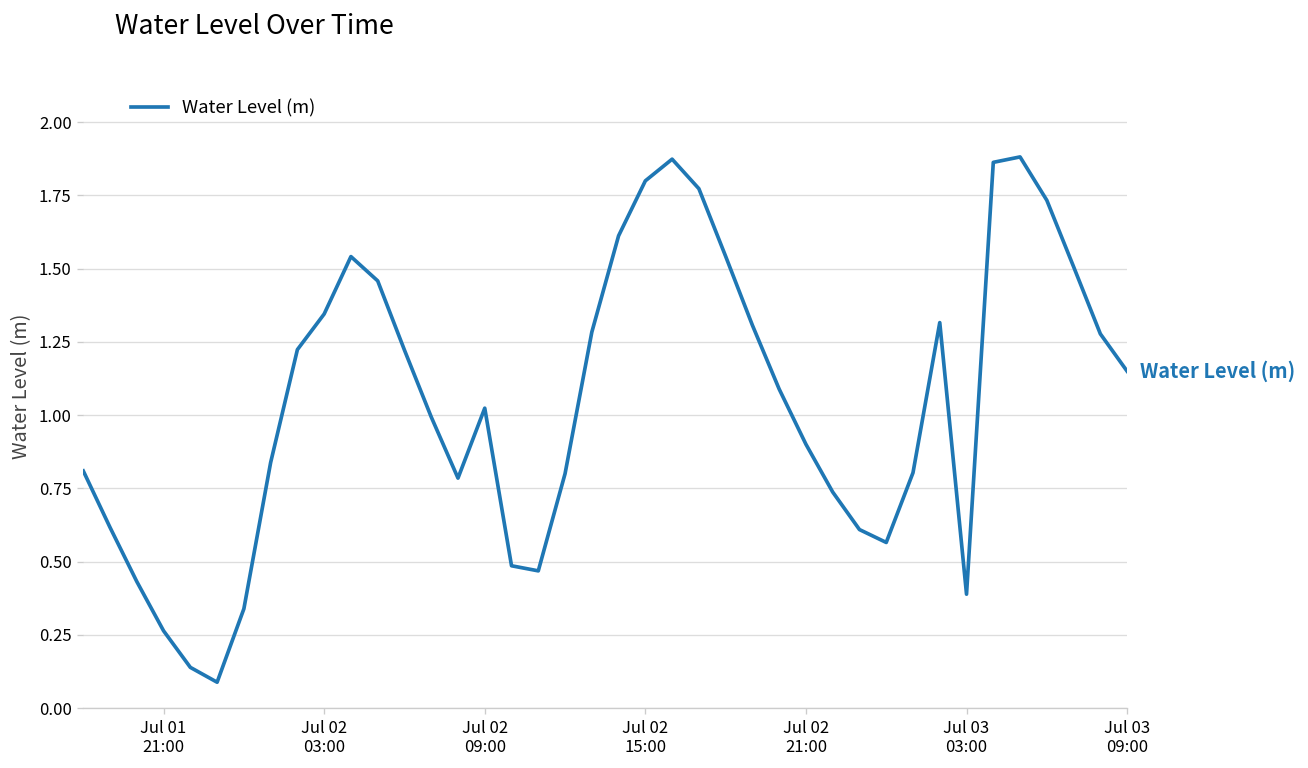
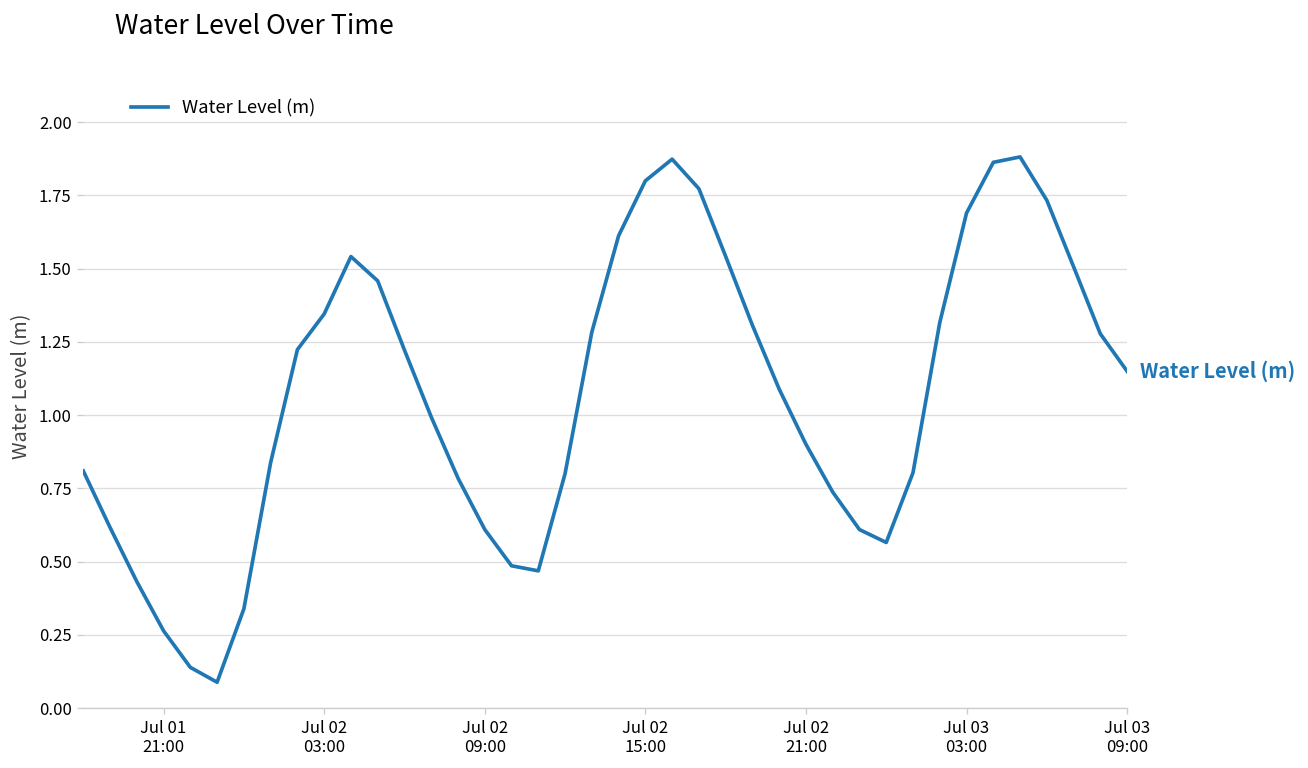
Jul 02 09:00: 1.02 -> 0.61
Jul 03 03:00: 0.39 -> 1.69
